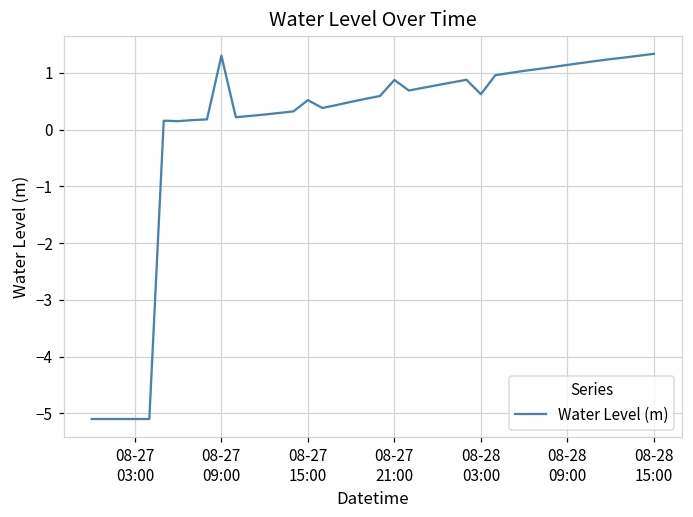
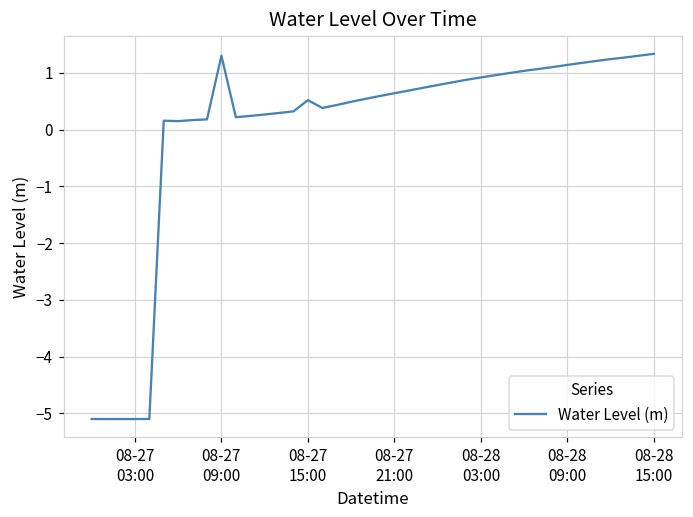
08-27 21:00: 0.9 -> 0.6
08-28 03:00: 0.6 -> 0.9
